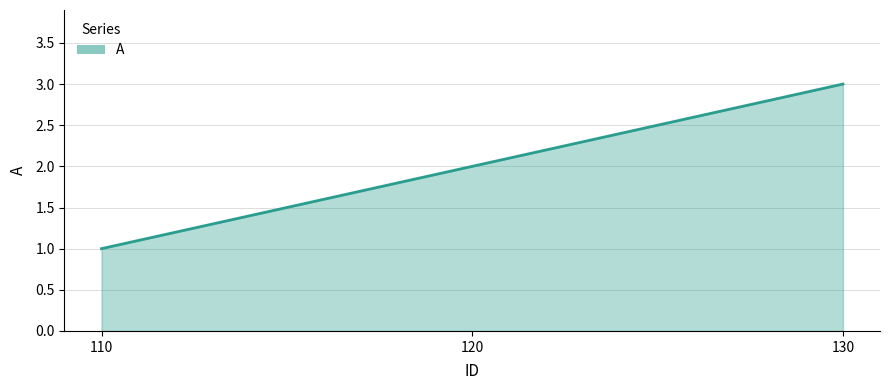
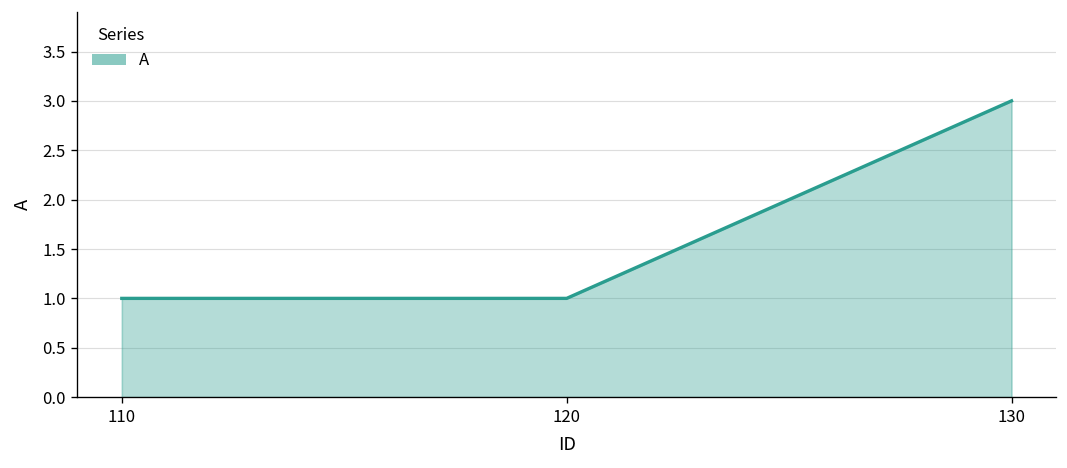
120: 2 -> 1
